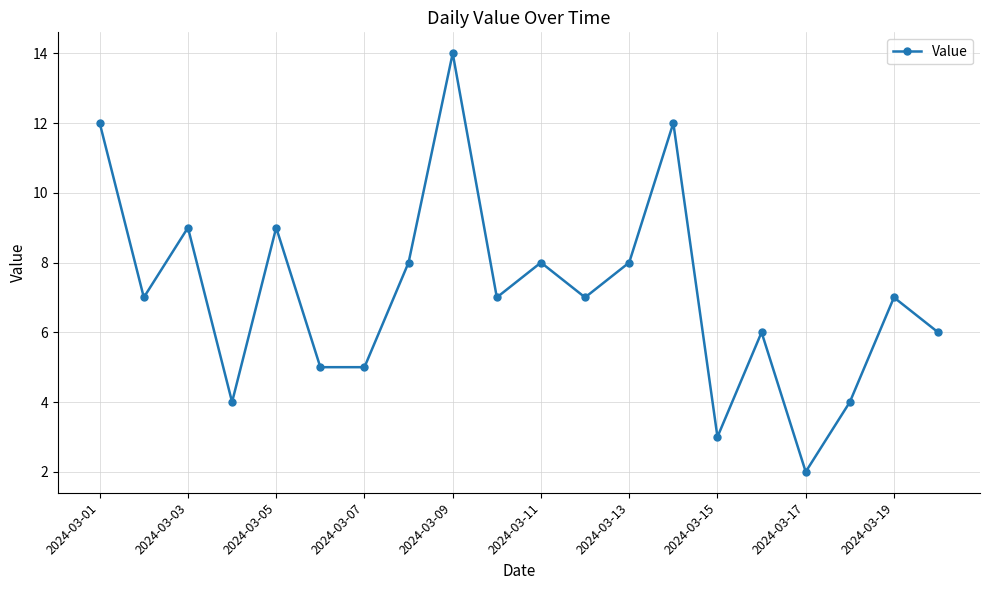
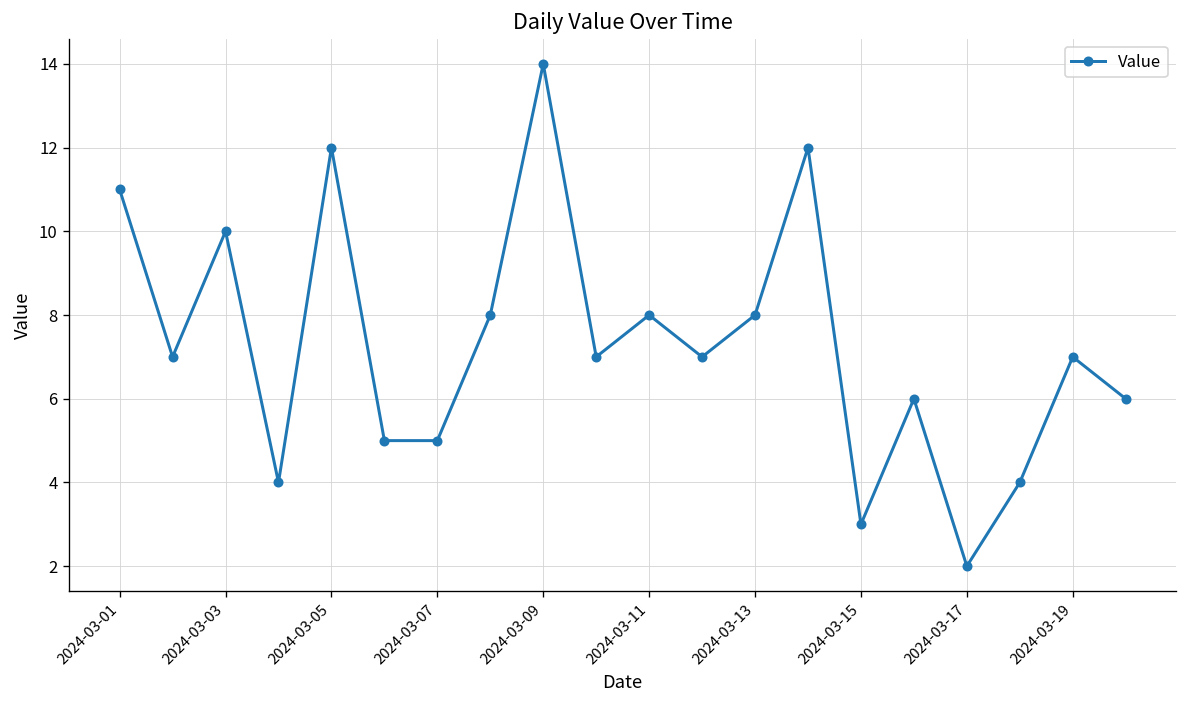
2024-03-01: 12 -> 11
2024-03-03: 9 -> 10
2024-03-05: 9 -> 12
